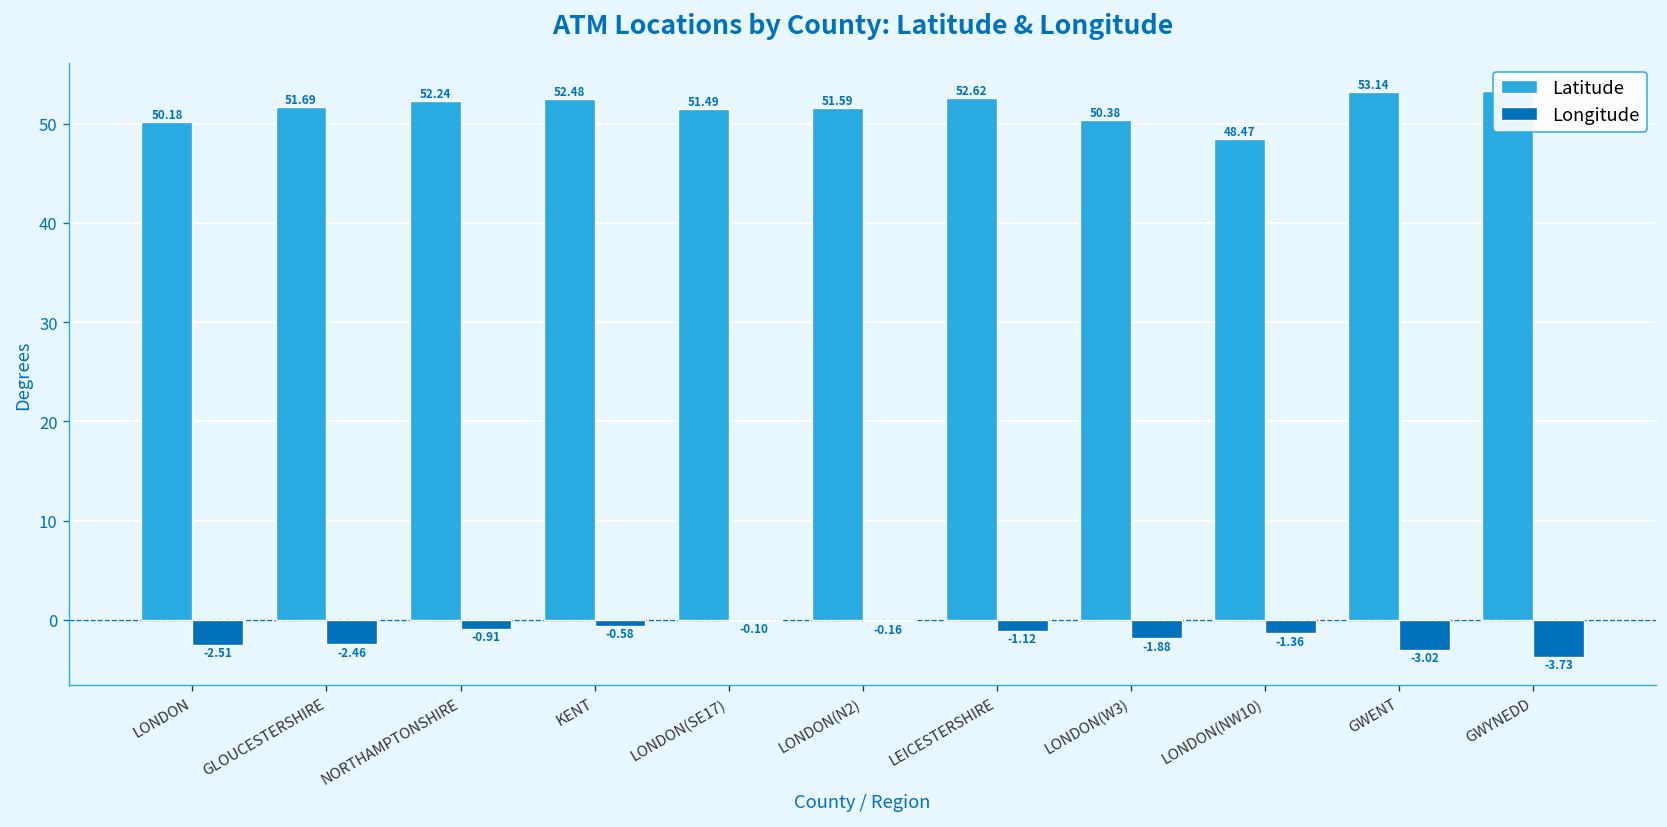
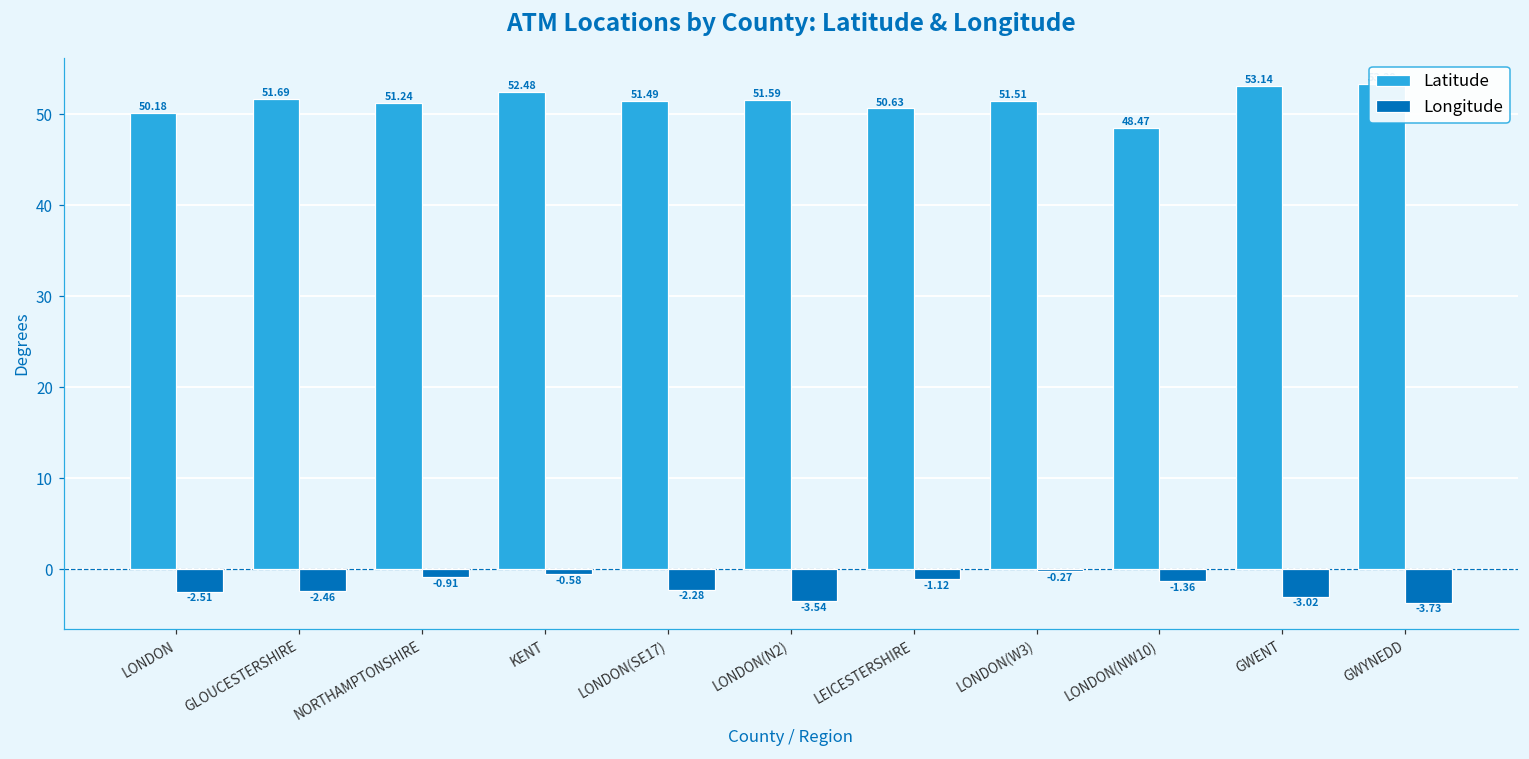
Latitude, NORTHAMPTONSHIRE: 52.24 -> 51.24
Longitude, LONDON(SE17): -0.10 -> -2.28
Longitude, LONDON(N2): -0.16 -> -3.54
Latitude, LEICESTERSHIRE: 52.62 -> 50.63
Latitude, LONDON(W3): 50.38 -> 51.51
Longitude, LONDON(W3): -1.88 -> -0.27
